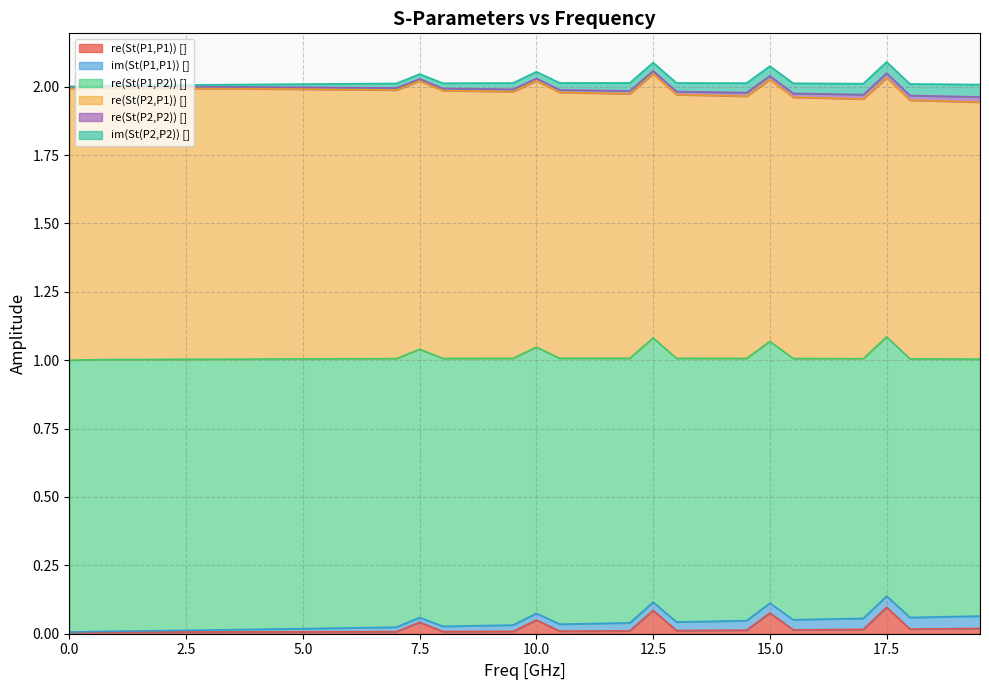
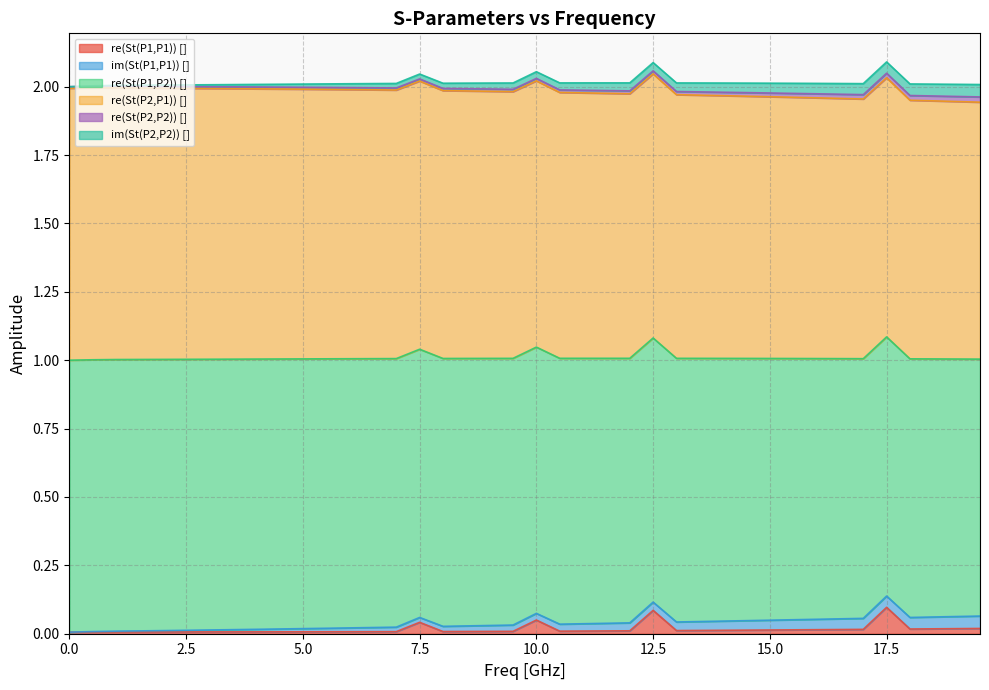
re(St(P1,P1)) [], 15.0: 0.08 -> 0.01
